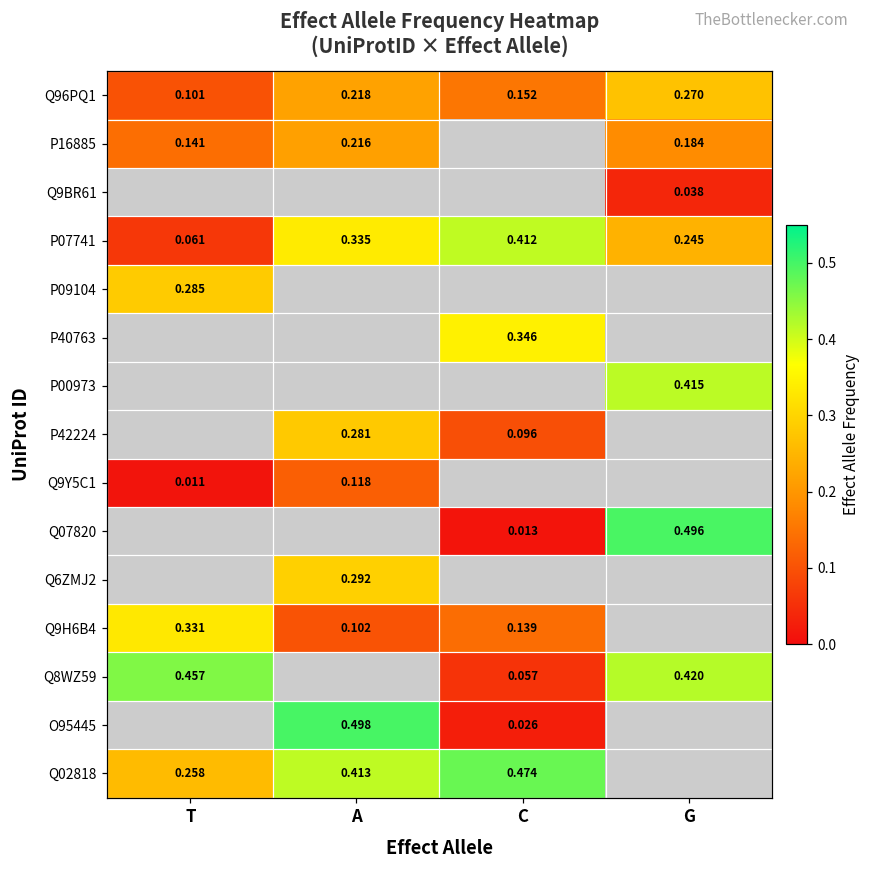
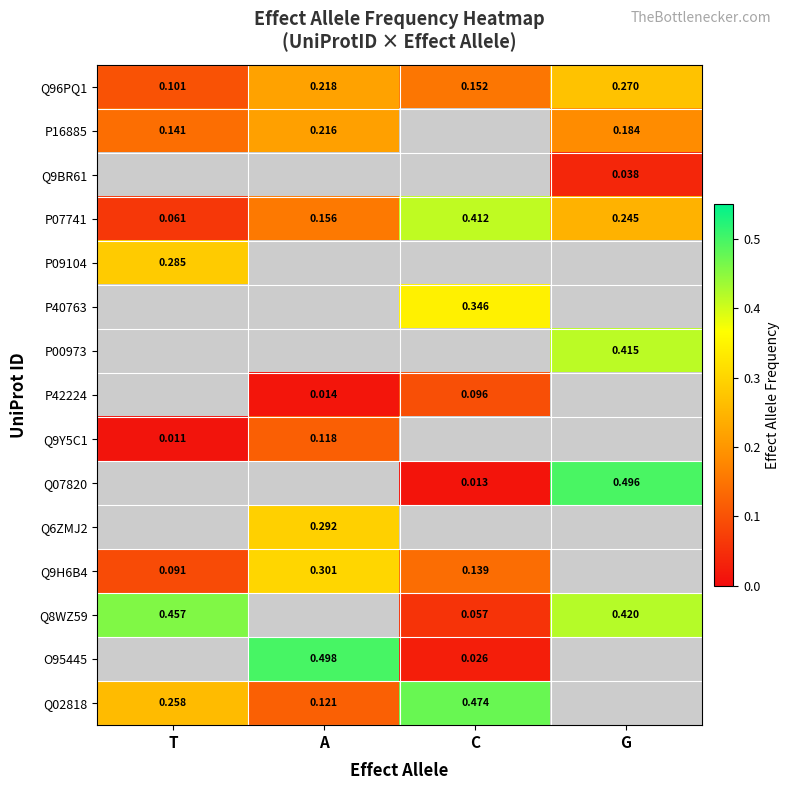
P07741, A: 0.335 -> 0.156
P42224, A: 0.281 -> 0.014
Q9H6B4, T: 0.331 -> 0.091
Q9H6B4, A: 0.102 -> 0.301
Q02818, A: 0.413 -> 0.121
